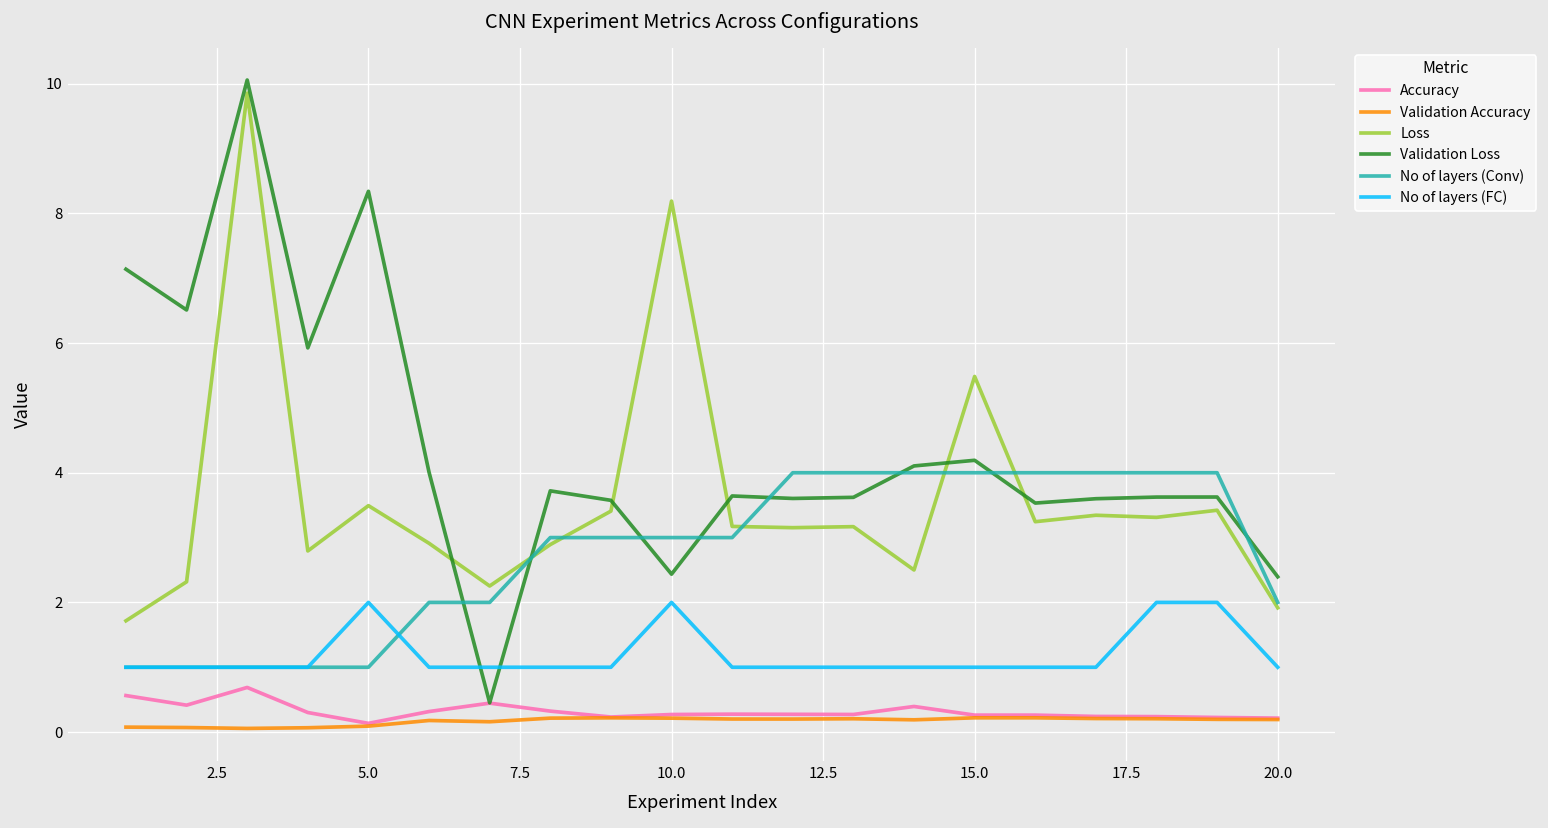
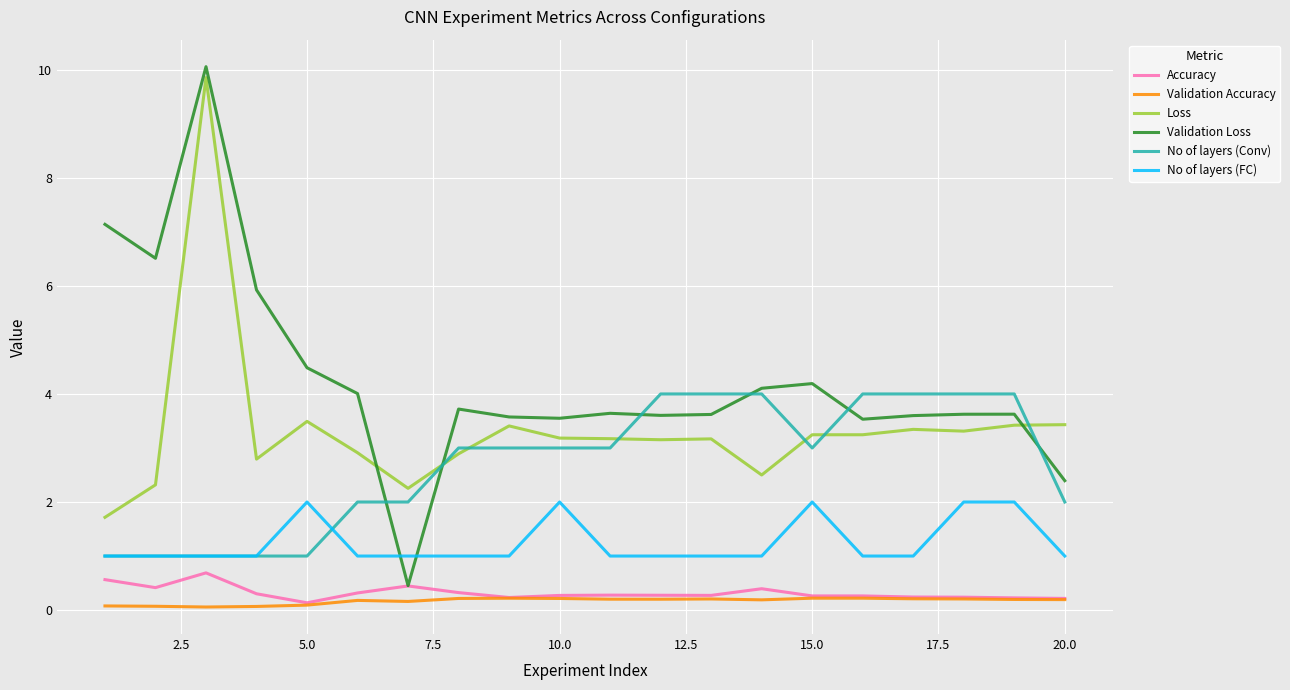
Validation Loss, 5.0: 8.3 -> 4.5
Loss, 10.0: 8.2 -> 3.2
Validation Loss, 10.0: 2.4 -> 3.5
Loss, 15.0: 5.5 -> 3.2
No of layers (Conv), 15.0: 4 -> 3
No of layers (FC), 15.0: 1 -> 2
Loss, 20.0: 1.9 -> 3.4
